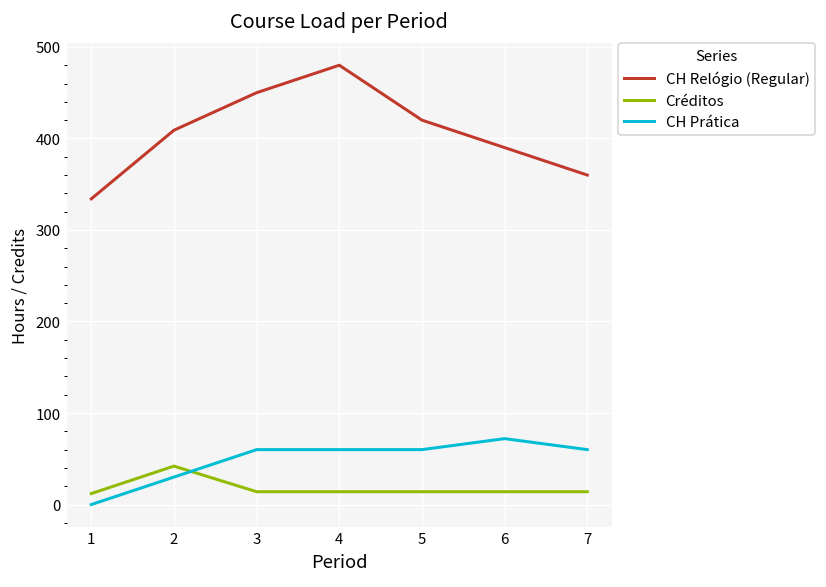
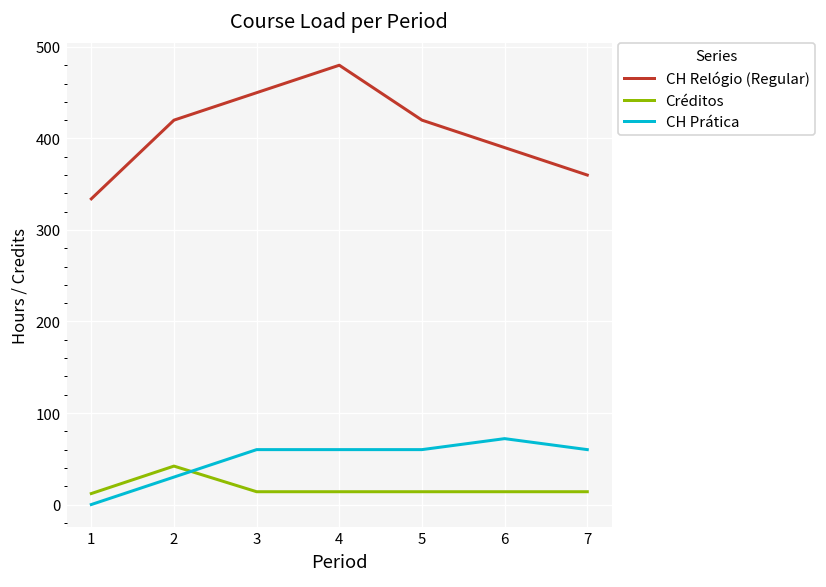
CH Relógio (Regular), 2: 410 -> 420
